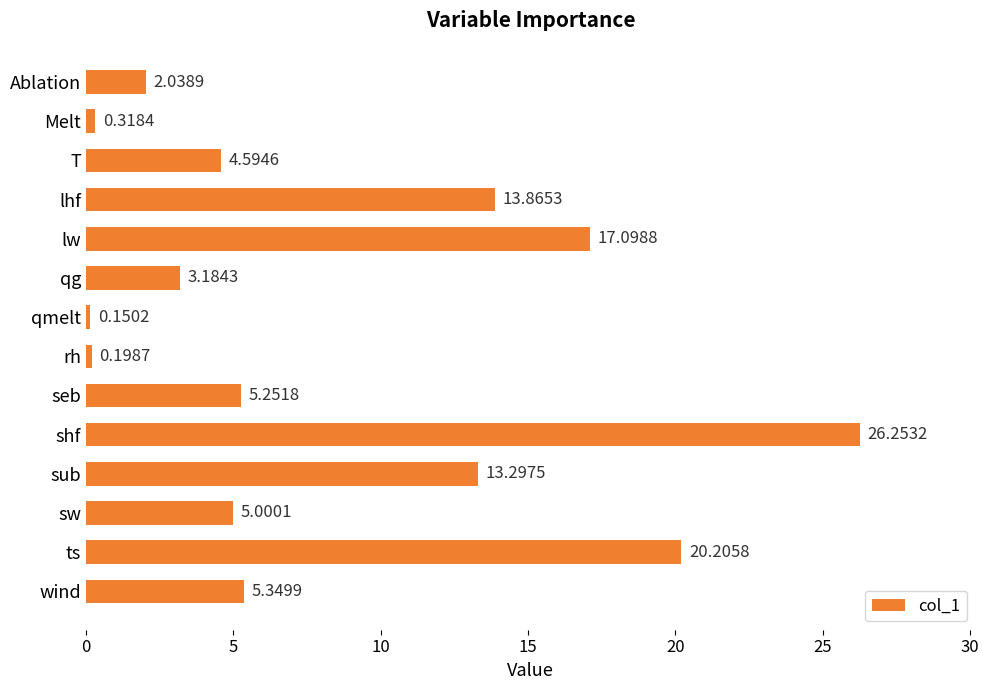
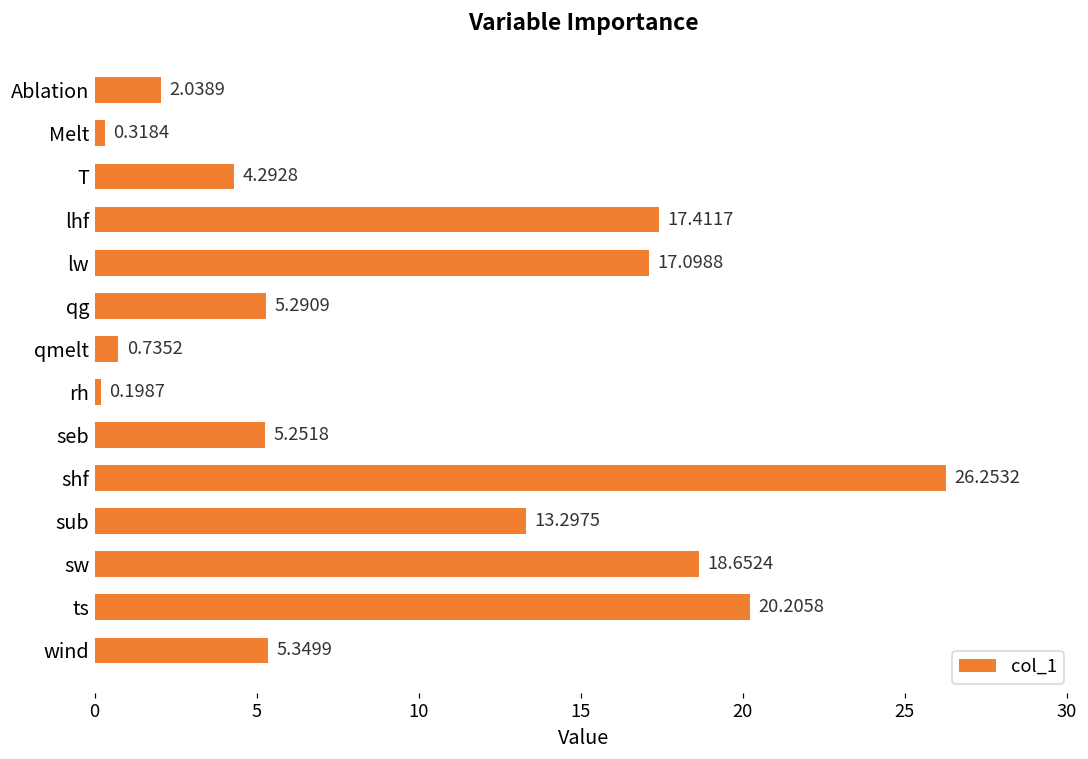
T: 4.5946 -> 4.2928
lhf: 13.8653 -> 17.4117
qg: 3.1843 -> 5.2909
qmelt: 0.1502 -> 0.7352
sw: 5.0001 -> 18.6524
